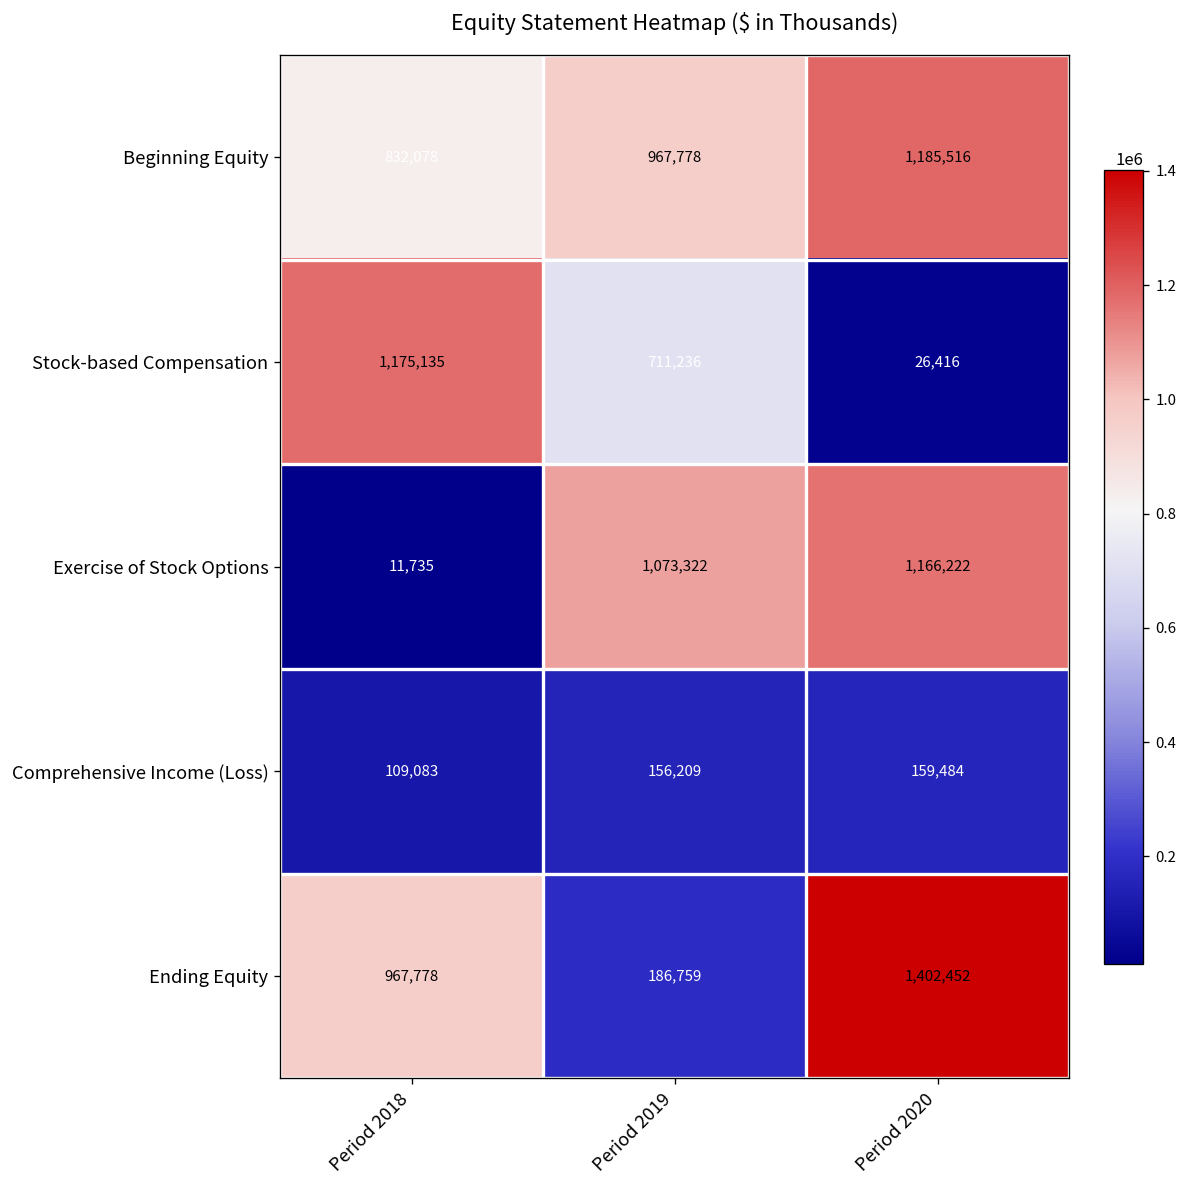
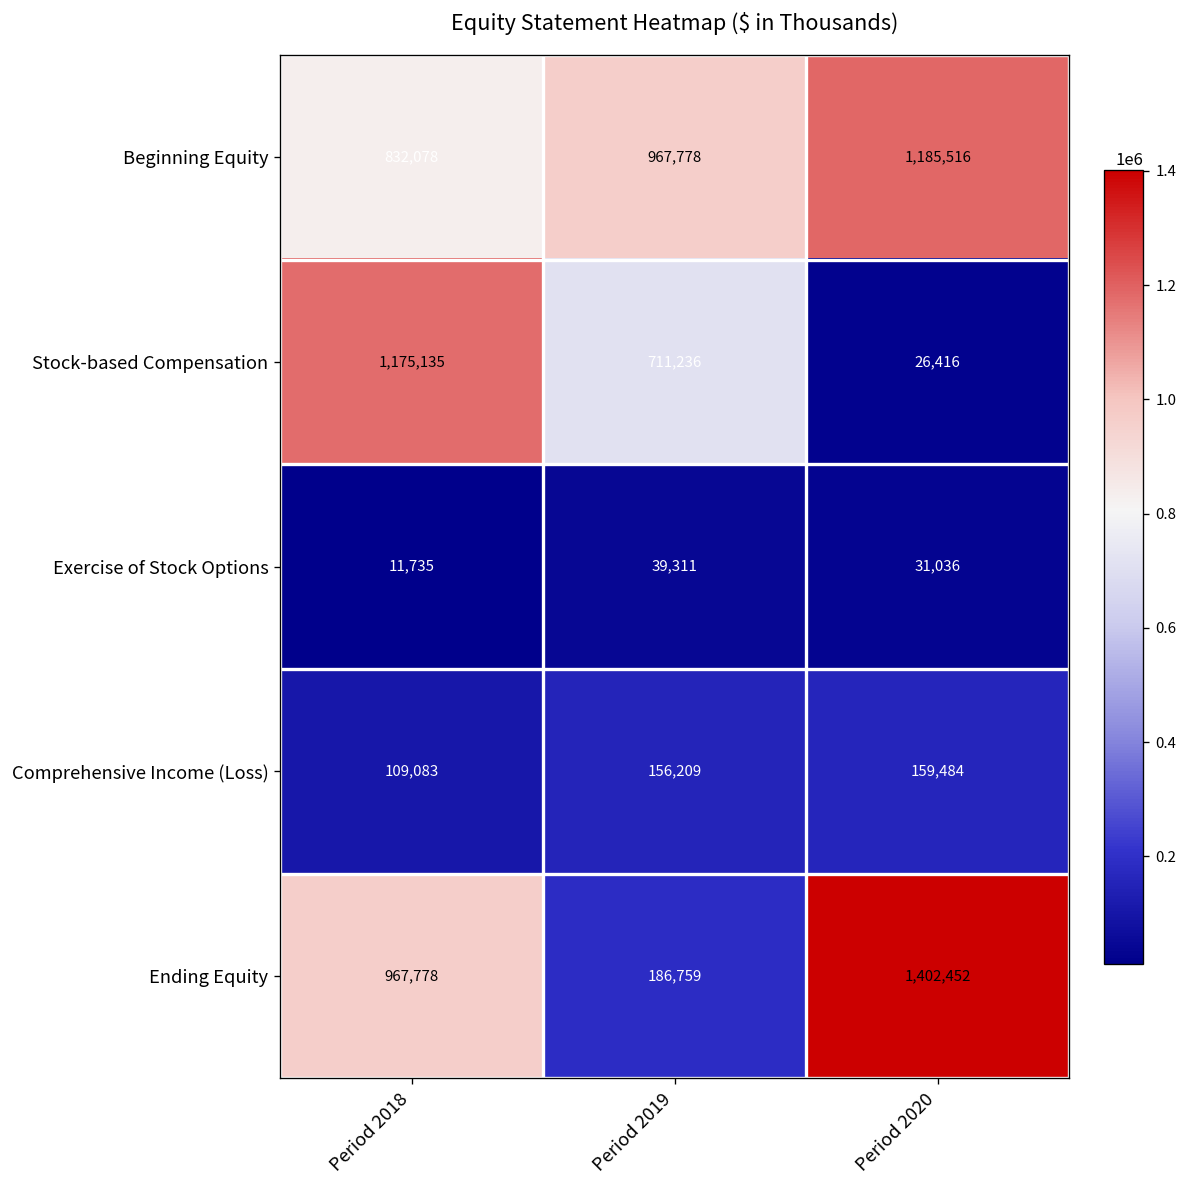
Exercise of Stock Options, Period 2019: 1,073,322 -> 39,311
Exercise of Stock Options, Period 2020: 1,166,222 -> 31,036
